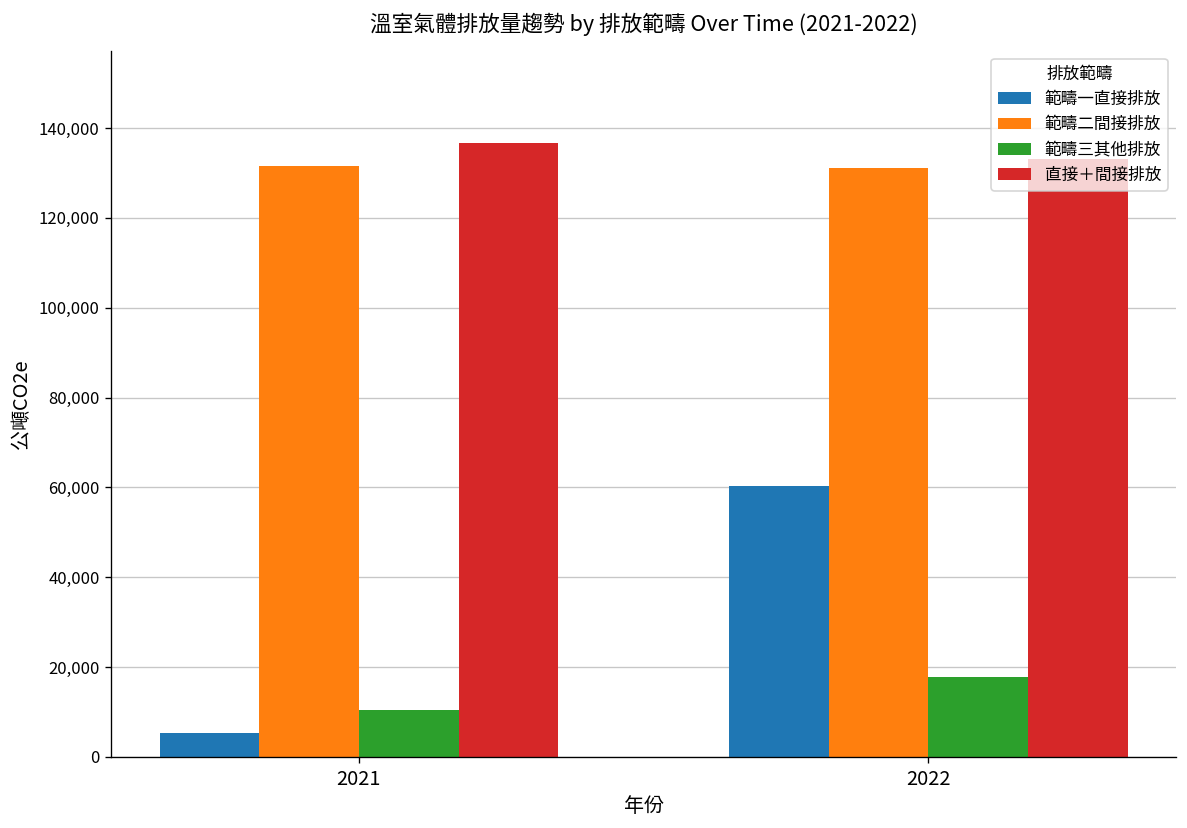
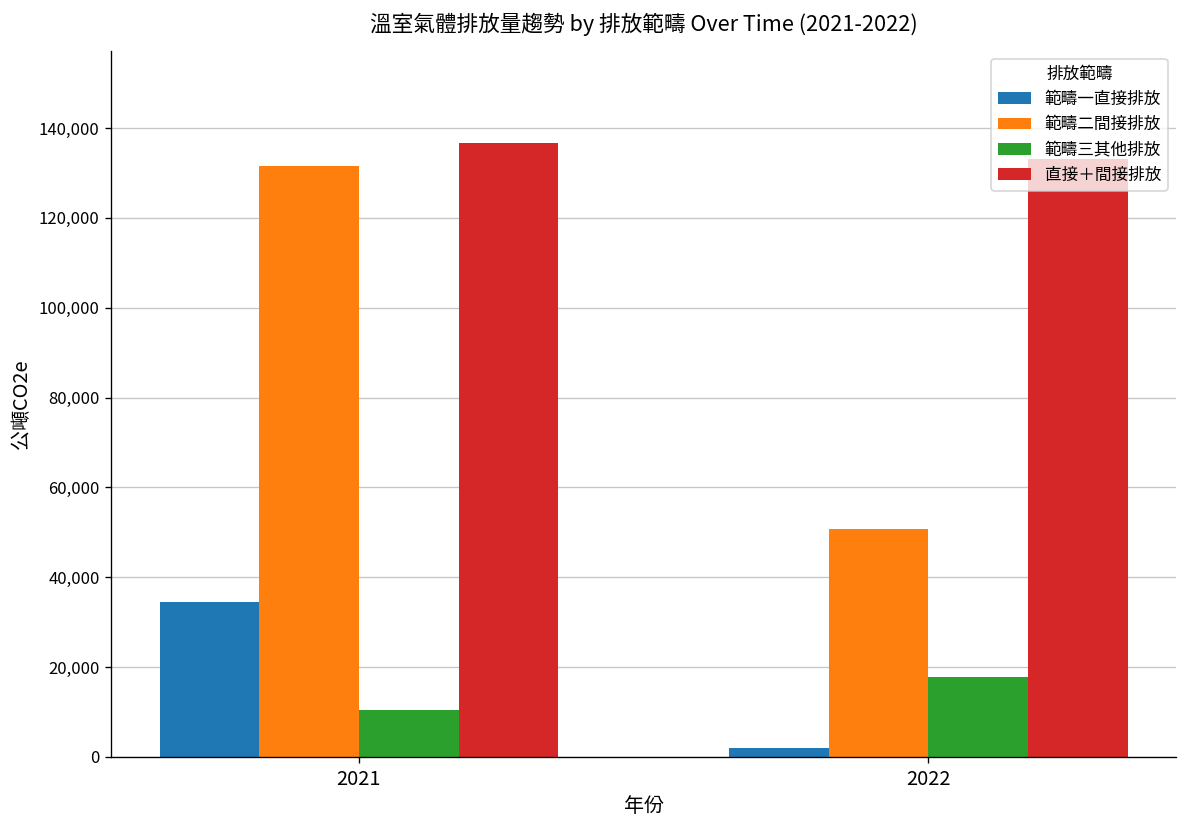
範疇一直接排放, 2021: 5,000 -> 34,000
範疇一直接排放, 2022: 60,000 -> 2,000
範疇二間接排放, 2022: 131,000 -> 51,000
